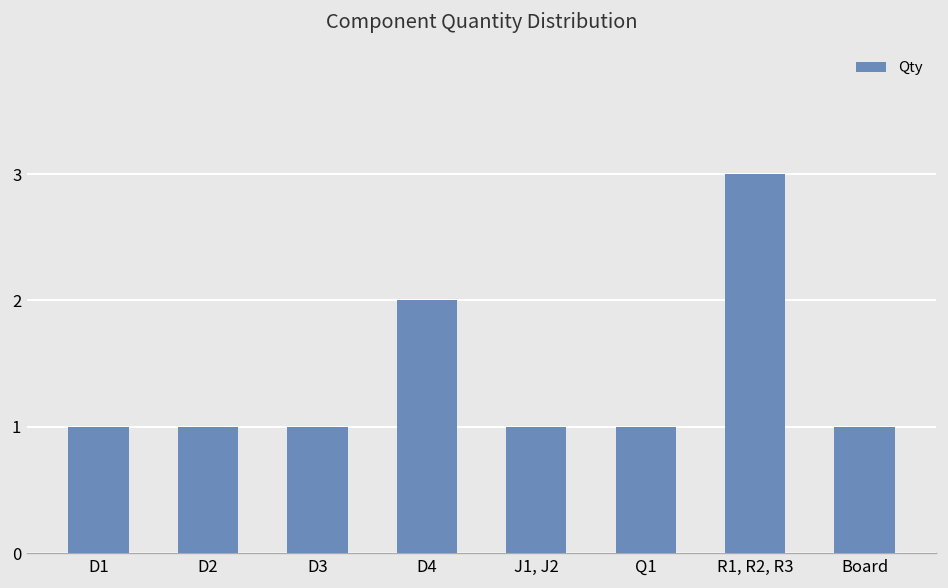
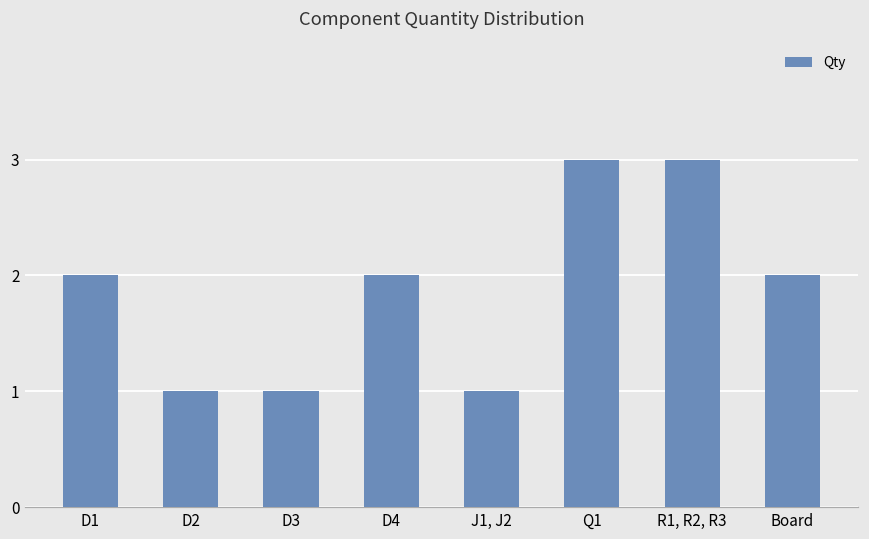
D1: 1 -> 2
Q1: 1 -> 3
Board: 1 -> 2
